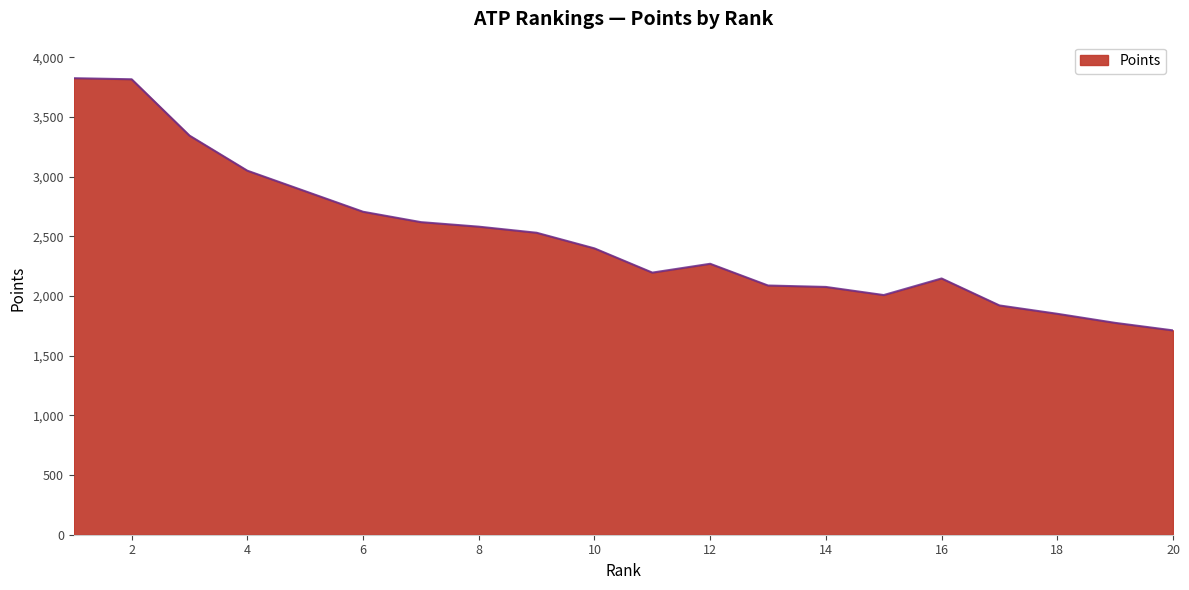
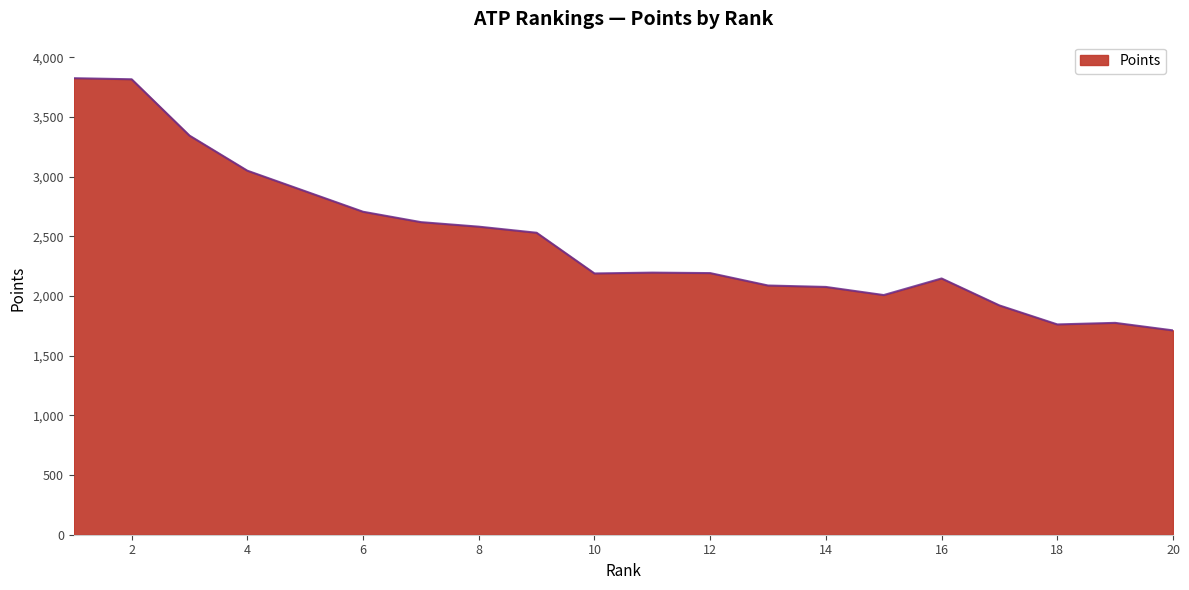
10: 2,400 -> 2,190
12: 2,270 -> 2,190
18: 1,850 -> 1,760
